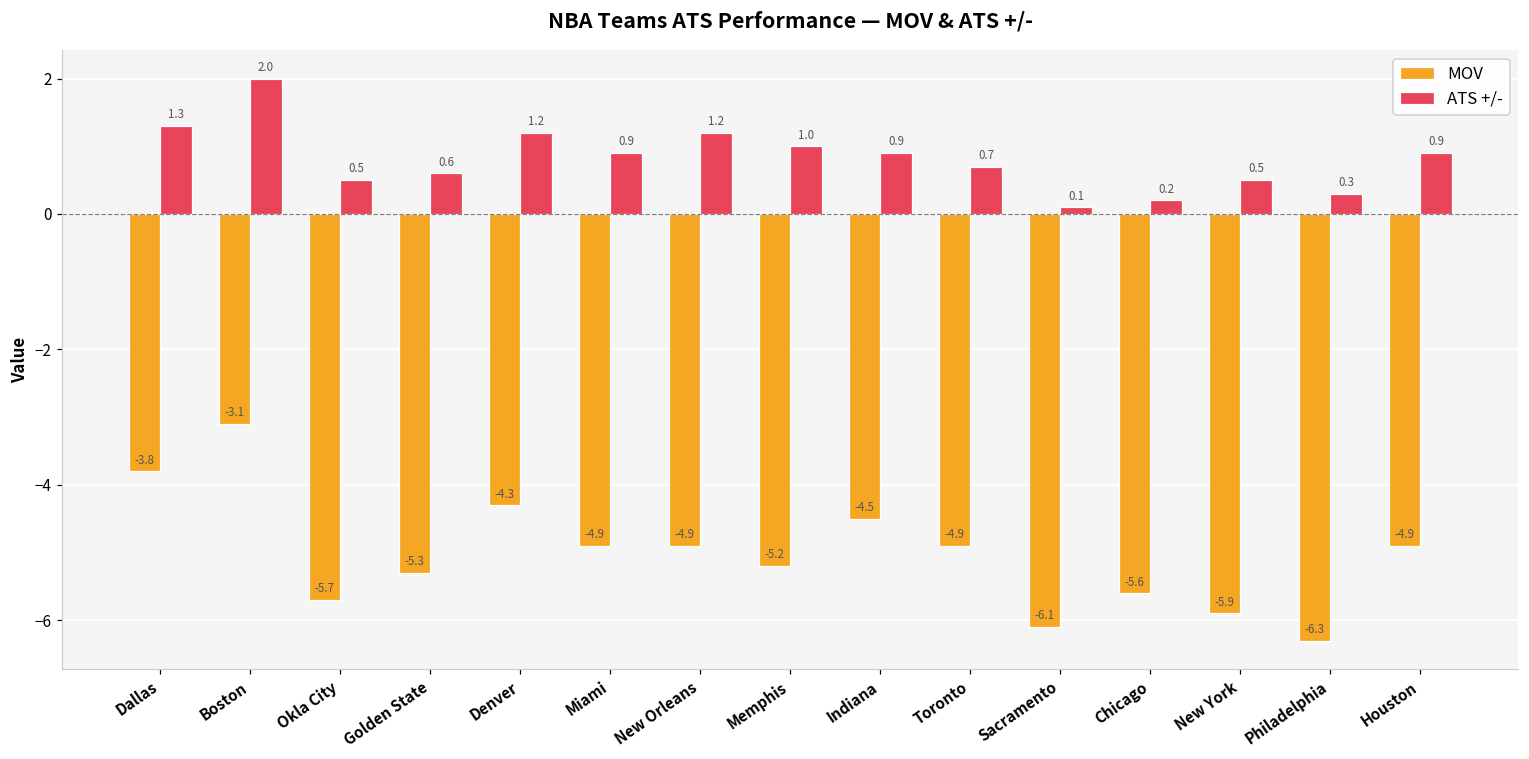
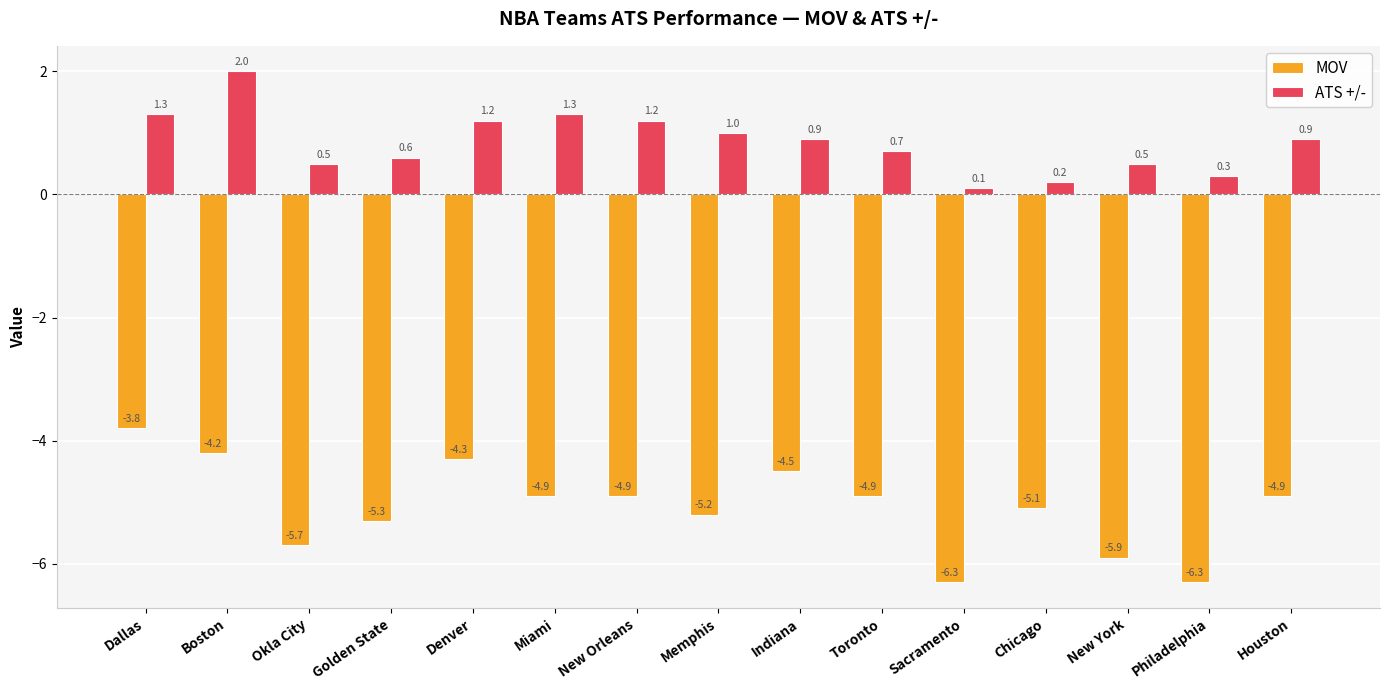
MOV, Boston: -3.1 -> -4.2
ATS +/-, Miami: 0.9 -> 1.3
MOV, Sacramento: -6.1 -> -6.3
MOV, Chicago: -5.6 -> -5.1
